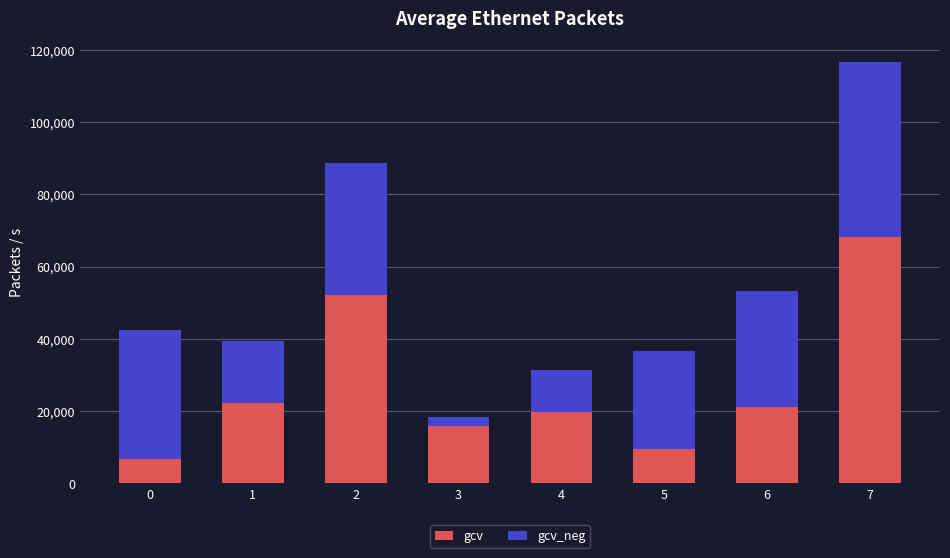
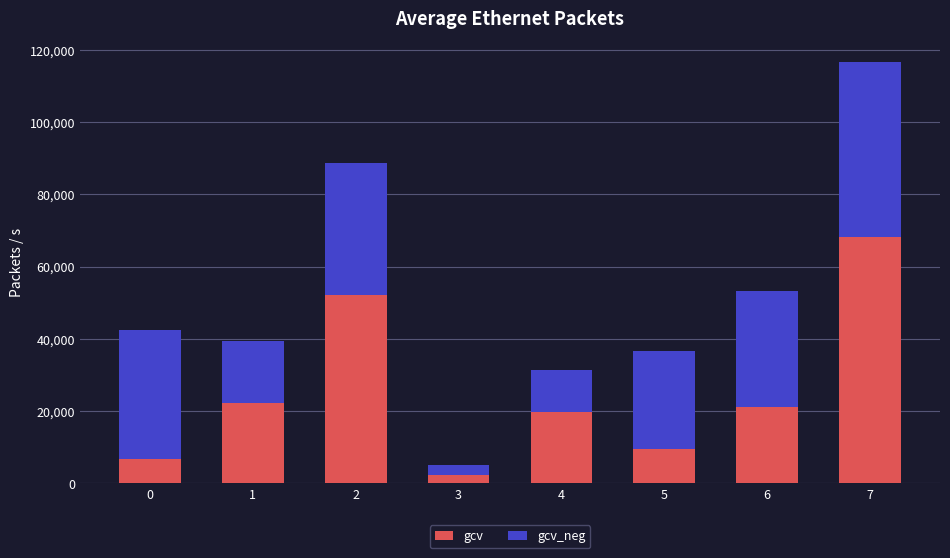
gcv, 3: 16,000 -> 2,000
